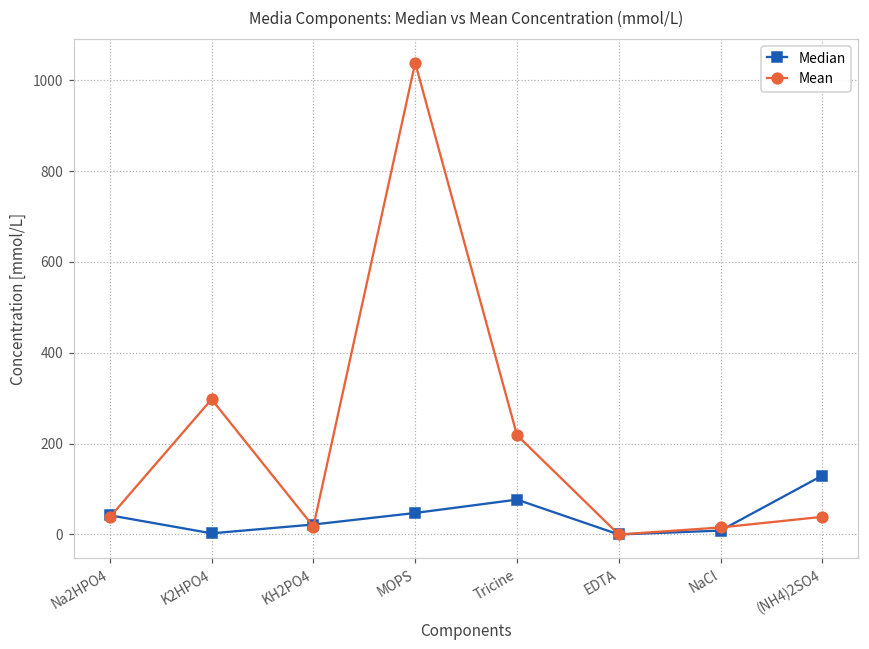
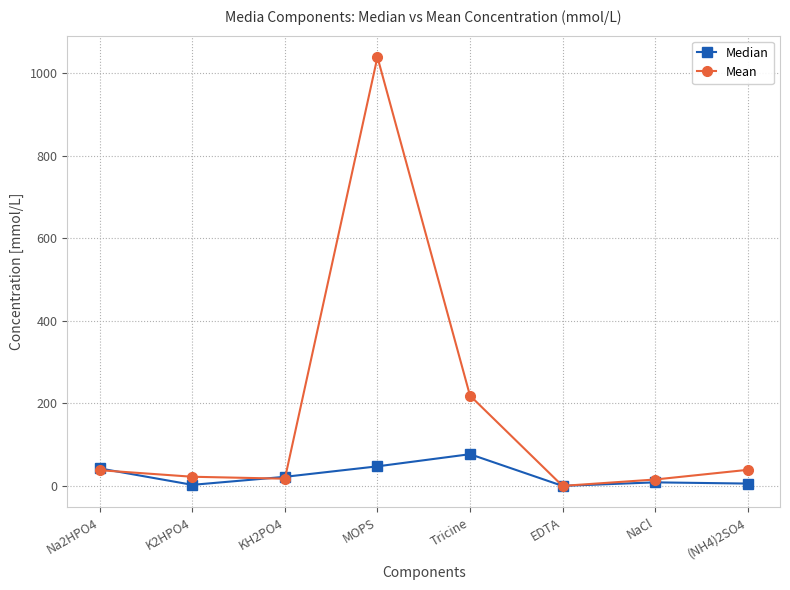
Mean, K2HPO4: 300 -> 20
Median, (NH4)2SO4: 130 -> 10
